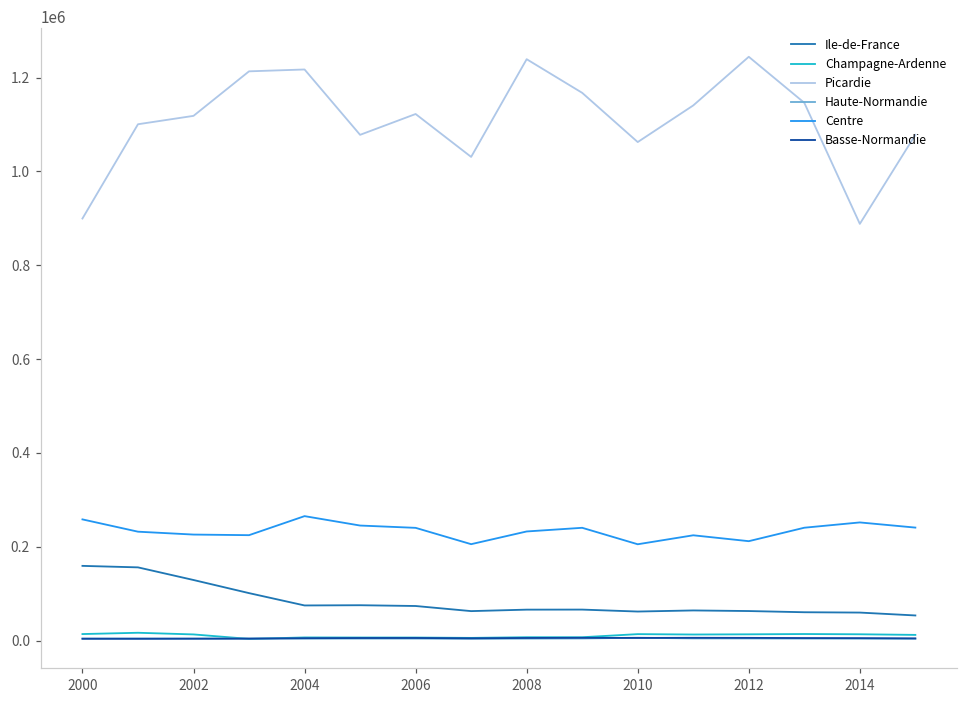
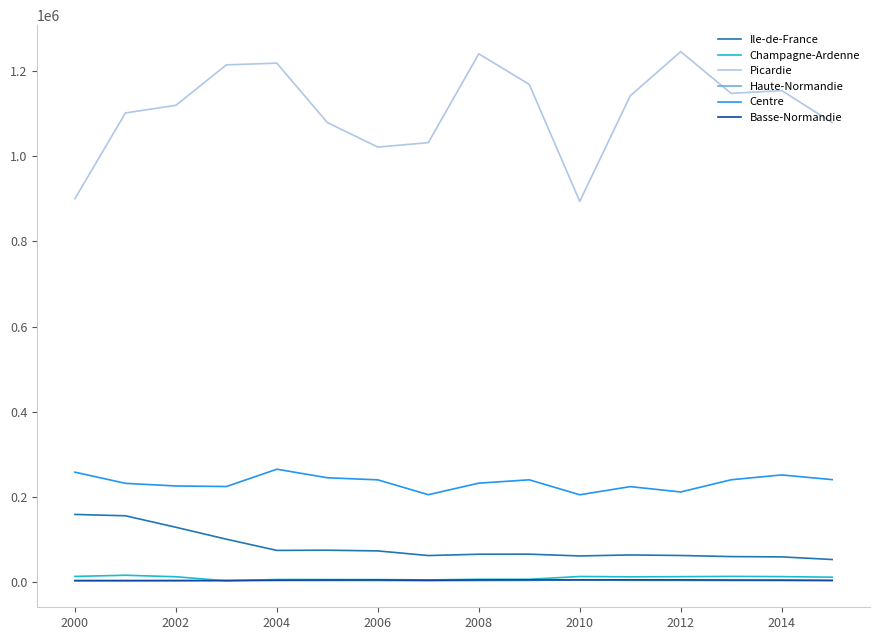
Picardie, 2006: 1120000 -> 1020000
Picardie, 2010: 1060000 -> 890000
Picardie, 2014: 890000 -> 1150000
